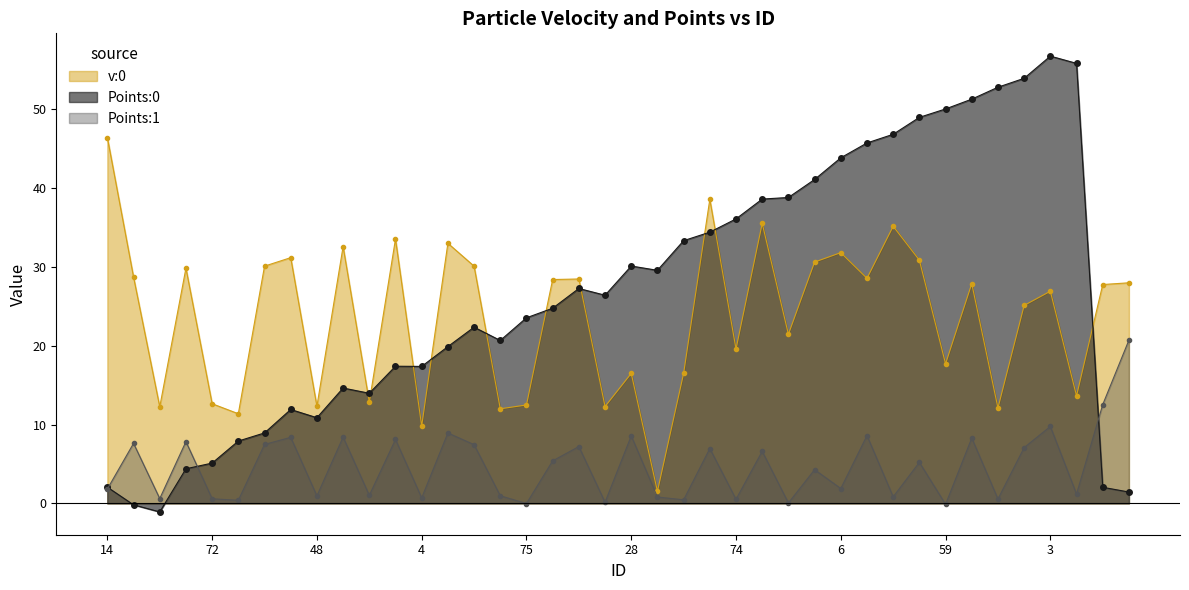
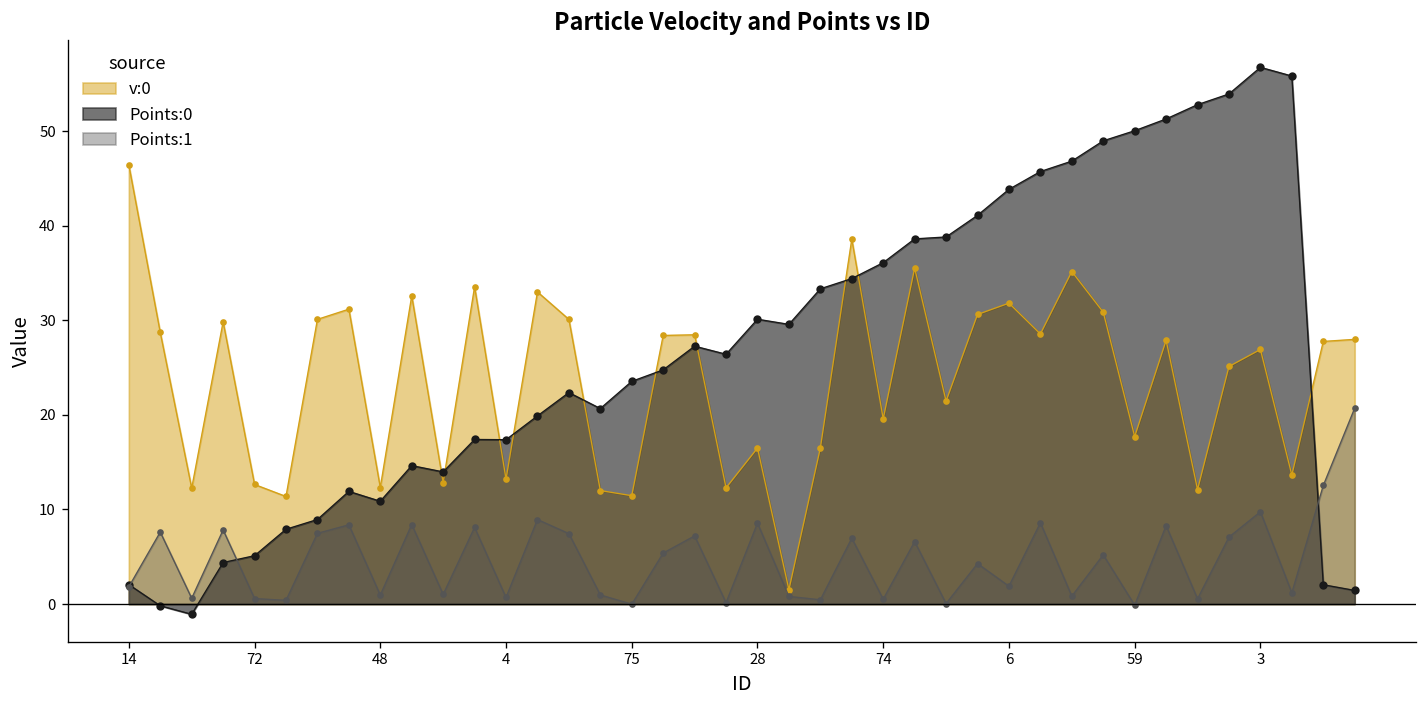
v:0, 4: 10 -> 13
v:0, 75: 12 -> 11
